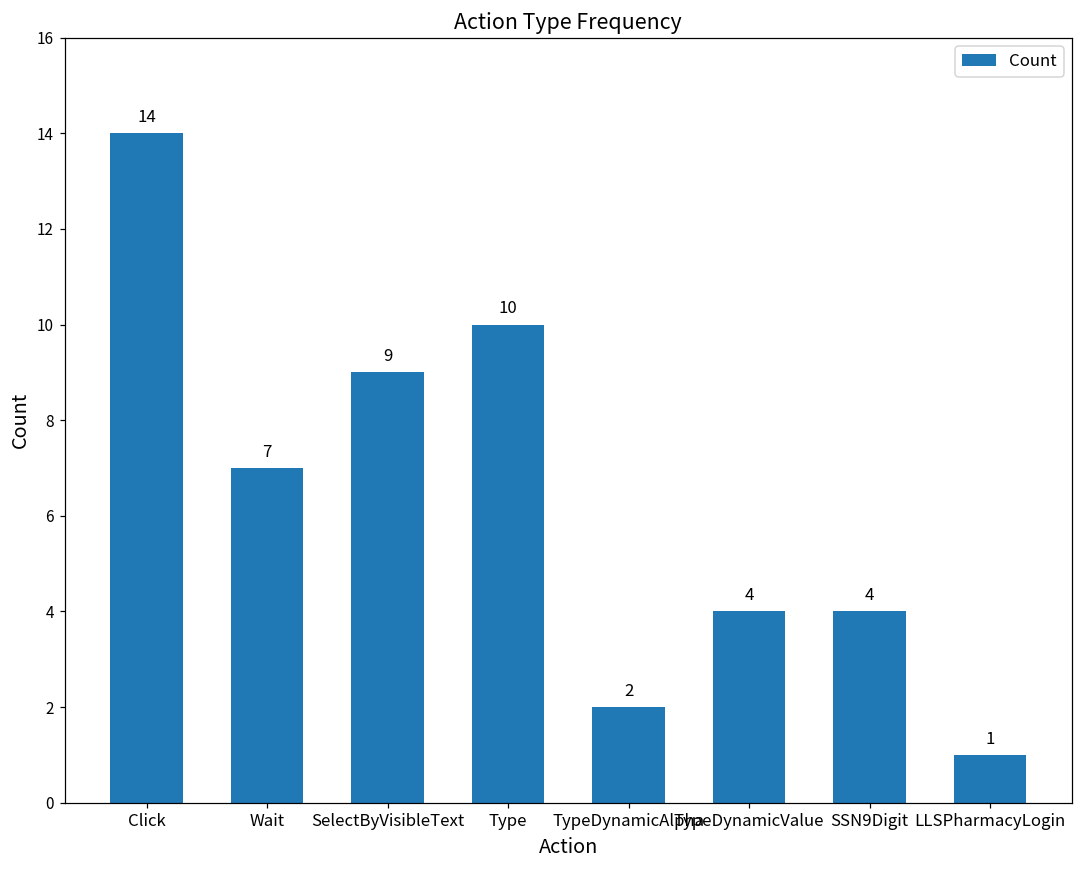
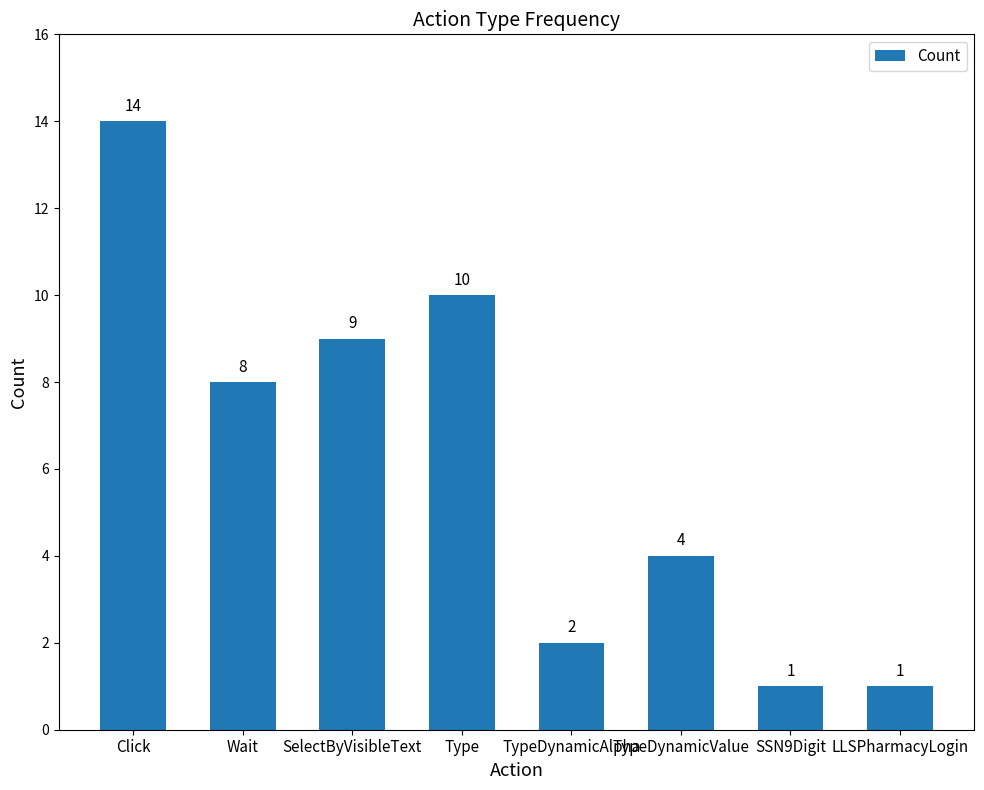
Wait: 7 -> 8
SSN9Digit: 4 -> 1
